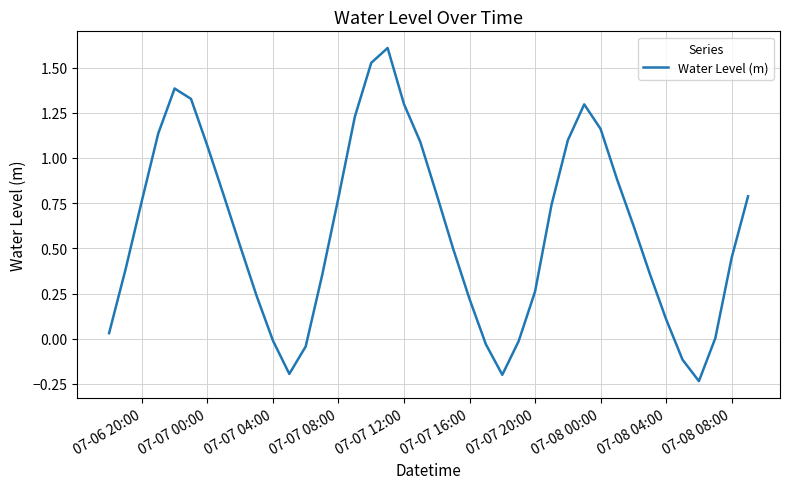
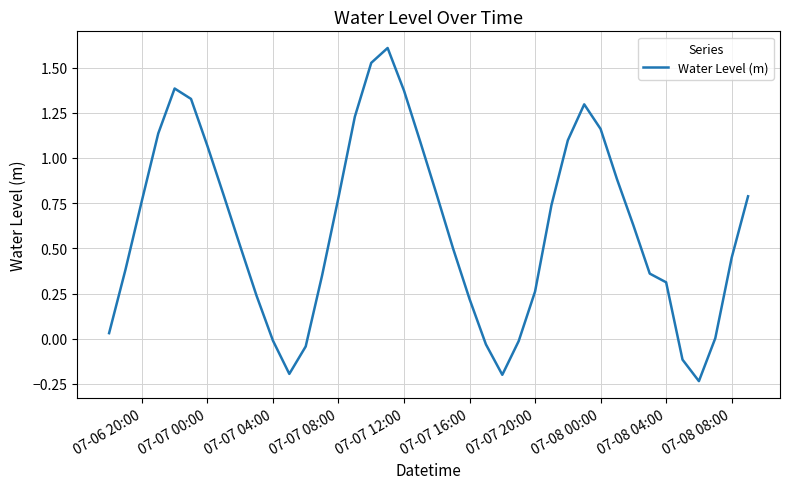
07-07 12:00: 1.30 -> 1.37
07-08 04:00: 0.11 -> 0.31
